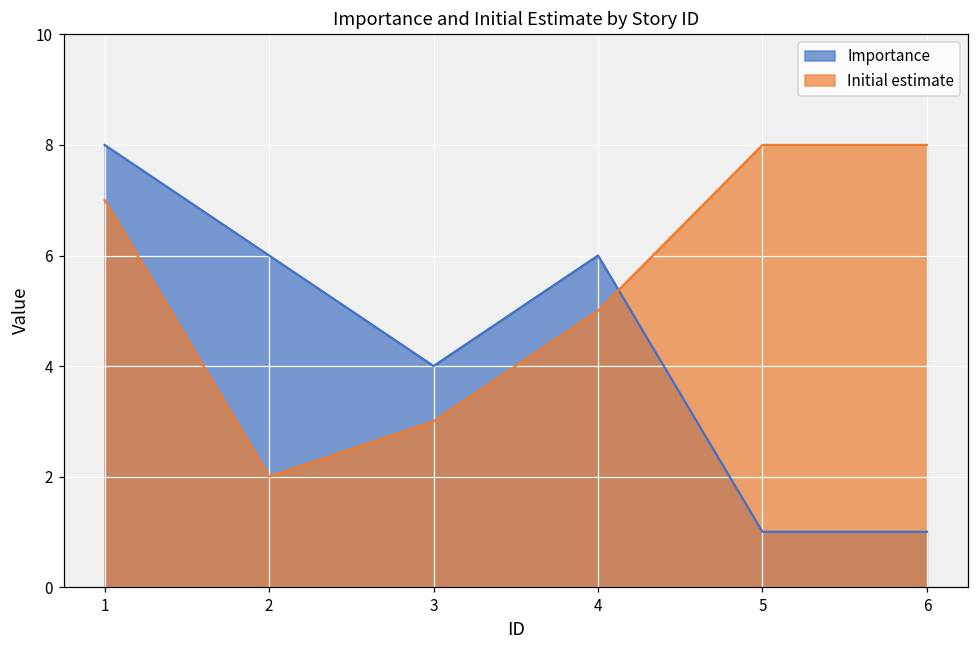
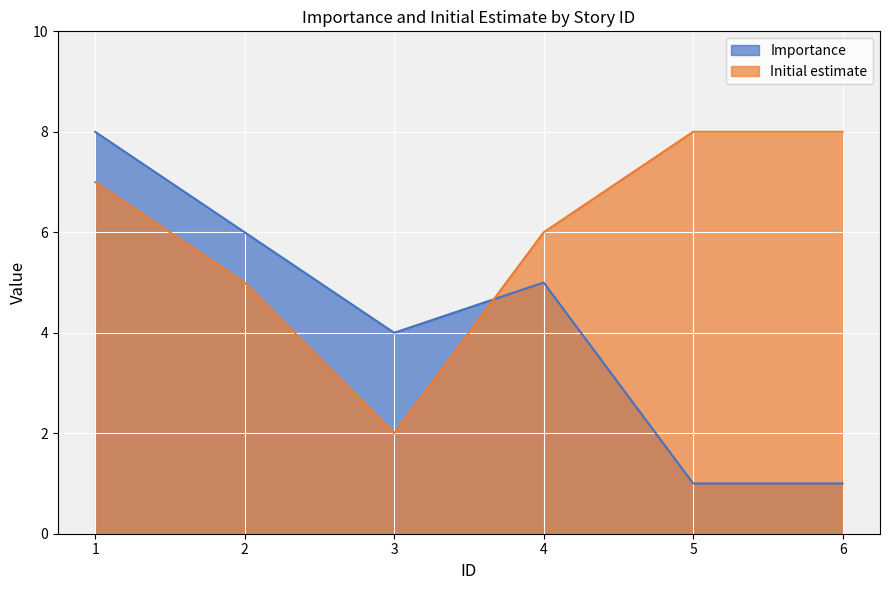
Initial estimate, 2: 2 -> 5
Initial estimate, 3: 3 -> 2
Importance, 4: 6 -> 5
Initial estimate, 4: 5 -> 6
